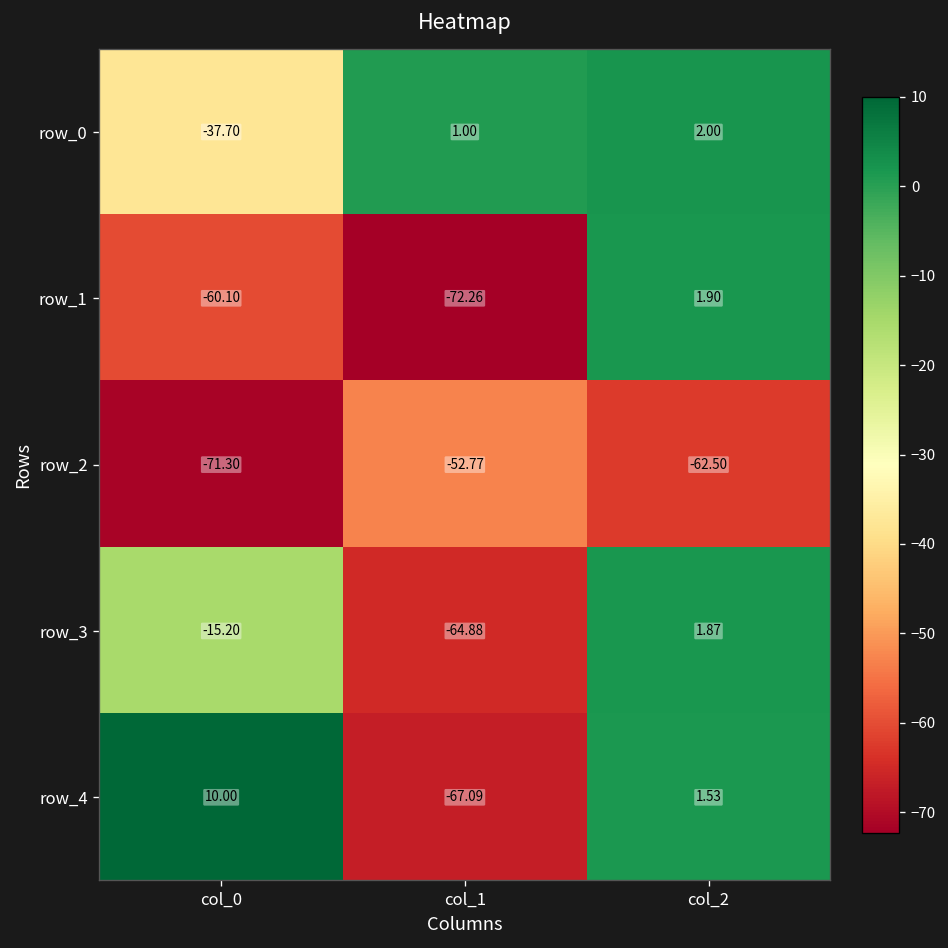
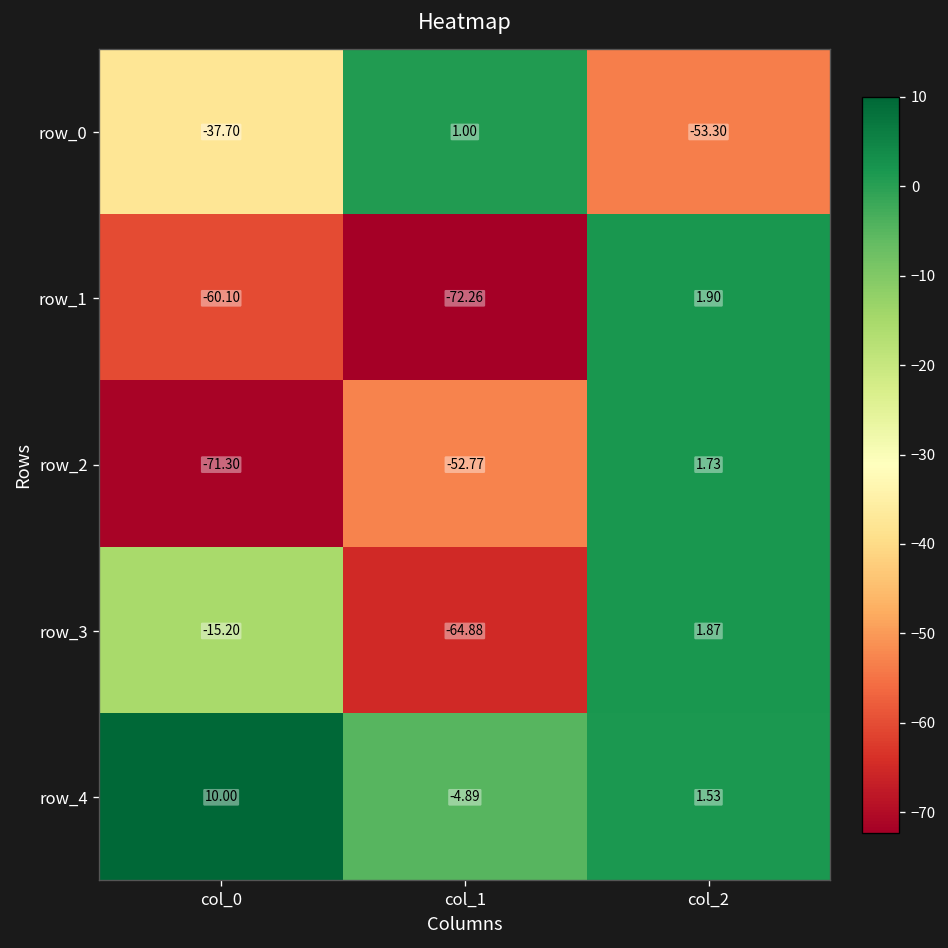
row_0, col_2: 2.00 -> -53.30
row_2, col_2: -62.50 -> 1.73
row_4, col_1: -67.09 -> -4.89
